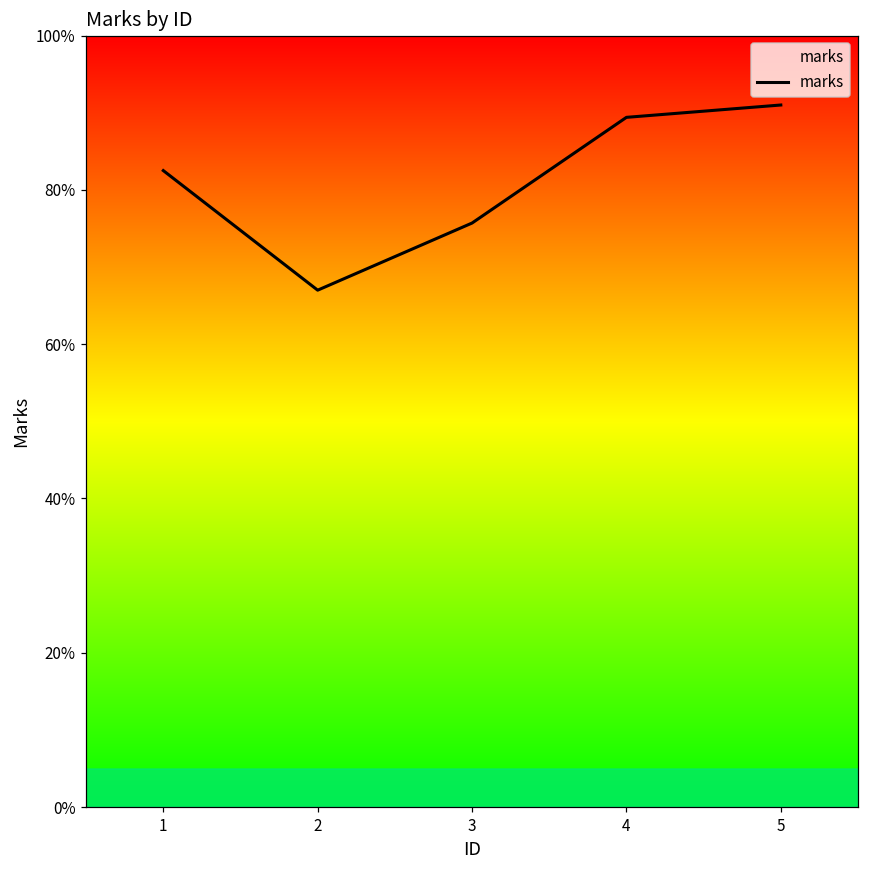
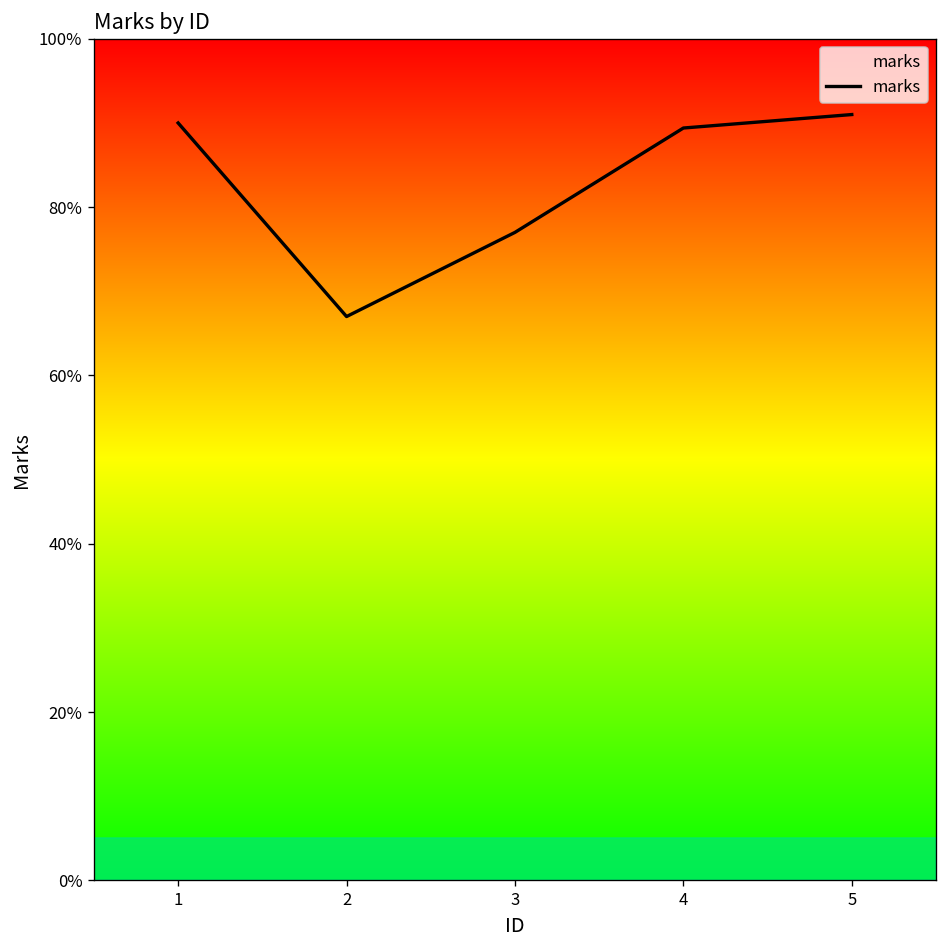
1: 83% -> 90%
3: 76% -> 77%
